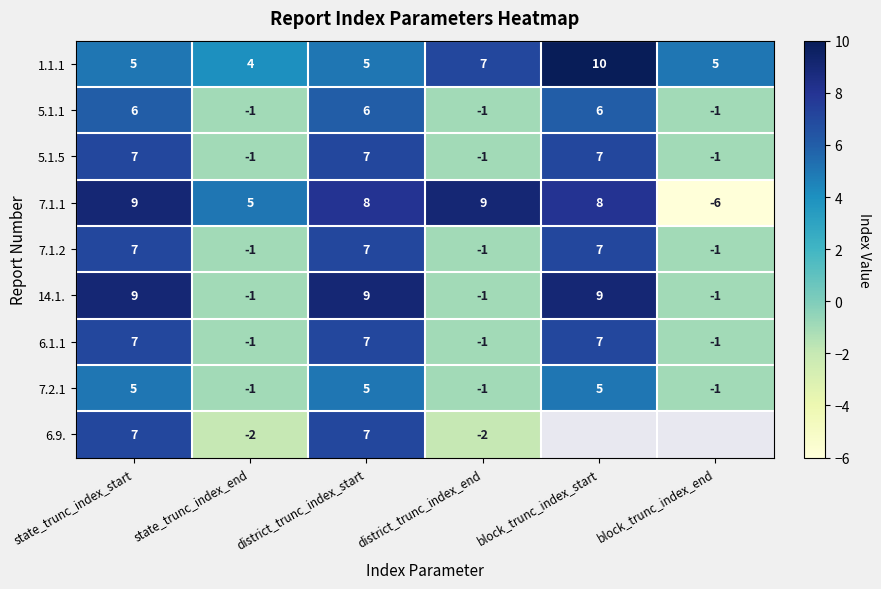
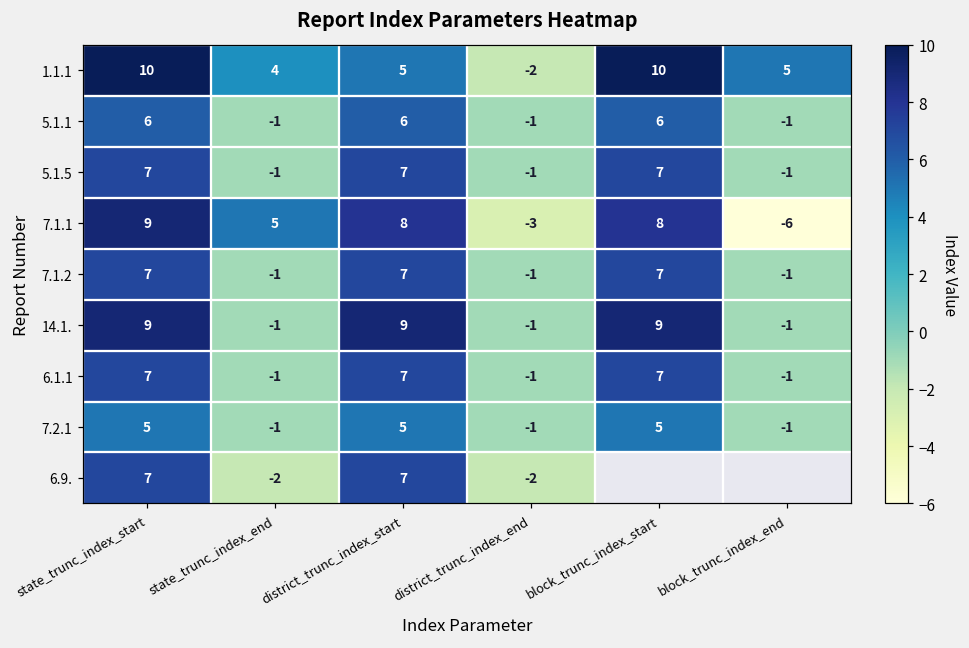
1.1.1, state_trunc_index_start: 5 -> 10
1.1.1, district_trunc_index_end: 7 -> -2
7.1.1, district_trunc_index_end: 9 -> -3
